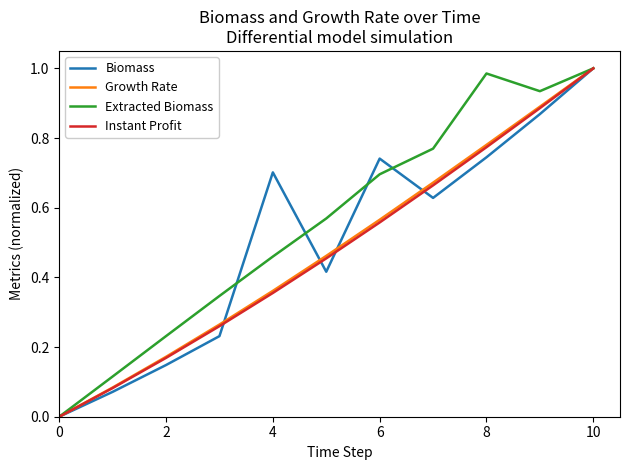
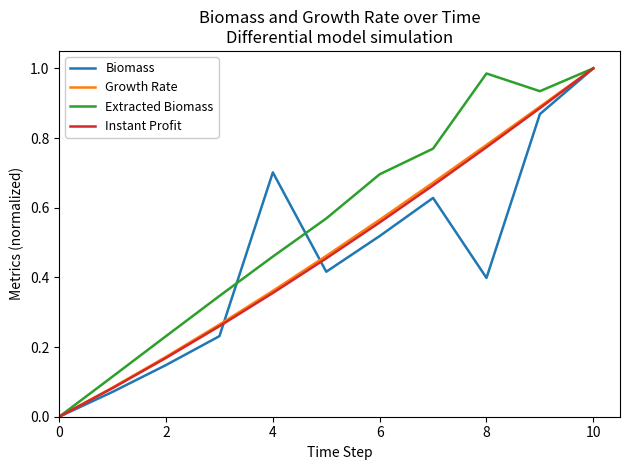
Biomass, 6: 0.74 -> 0.52
Biomass, 8: 0.74 -> 0.40
